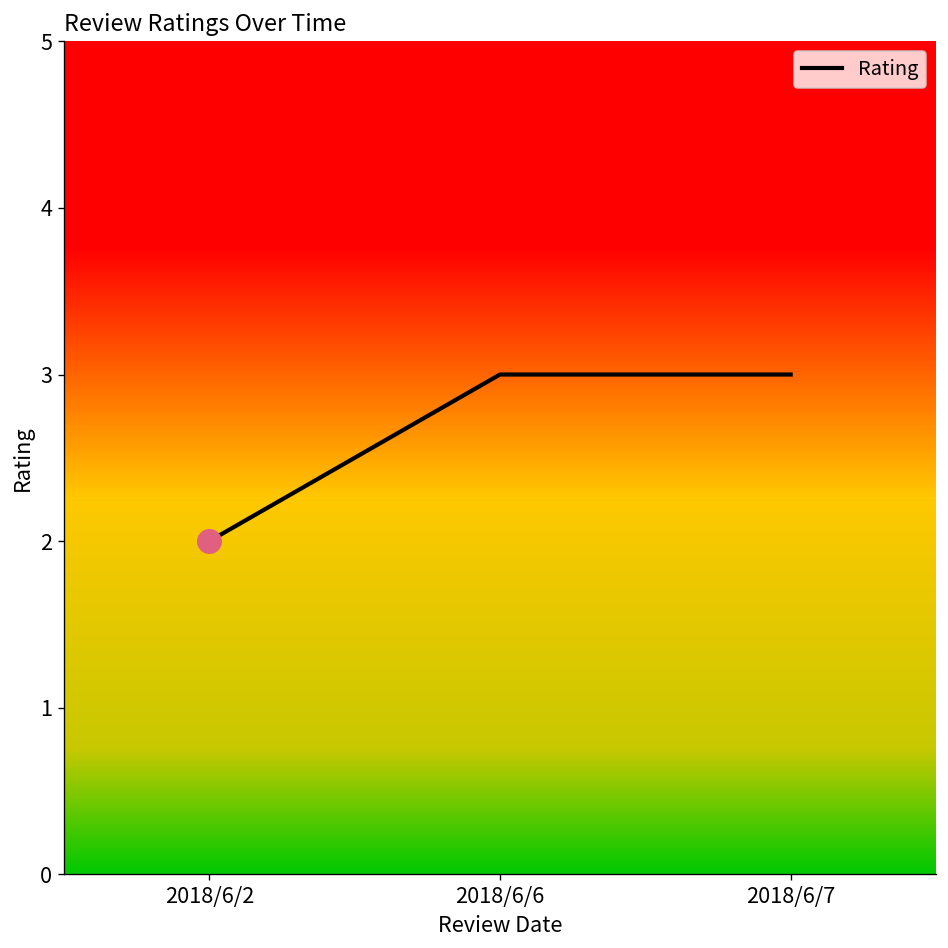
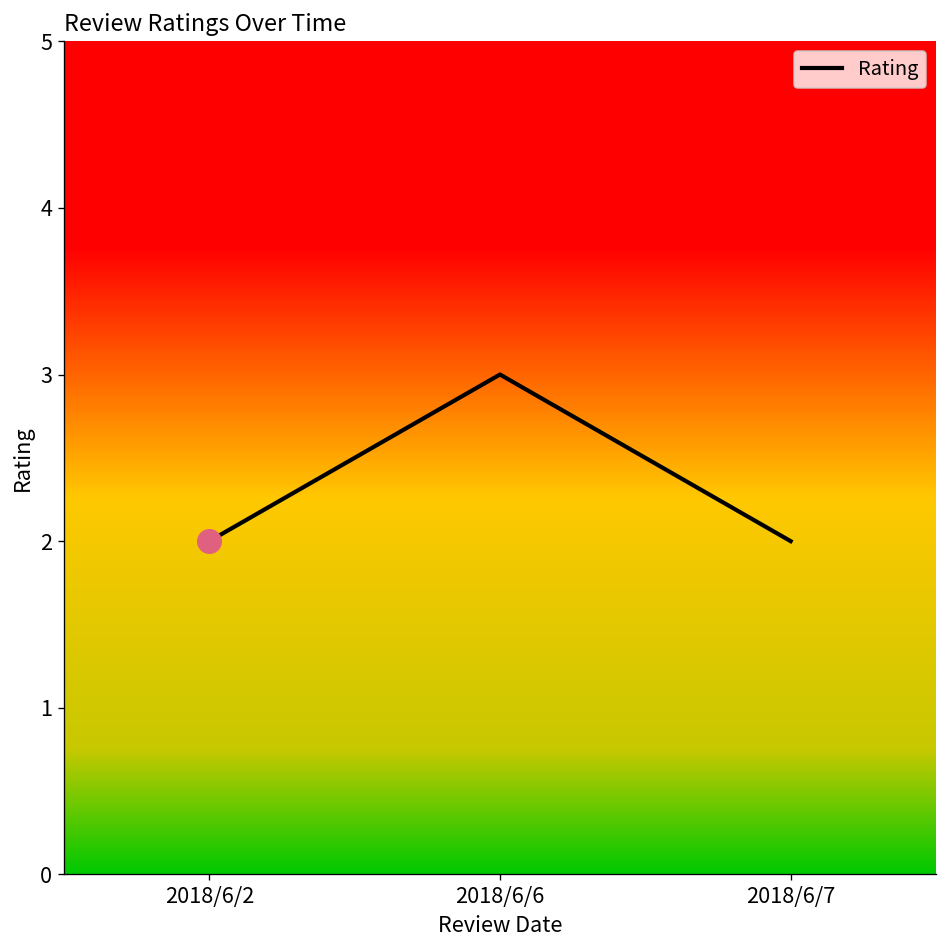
Rating, 2018/6/7: 3 -> 2
